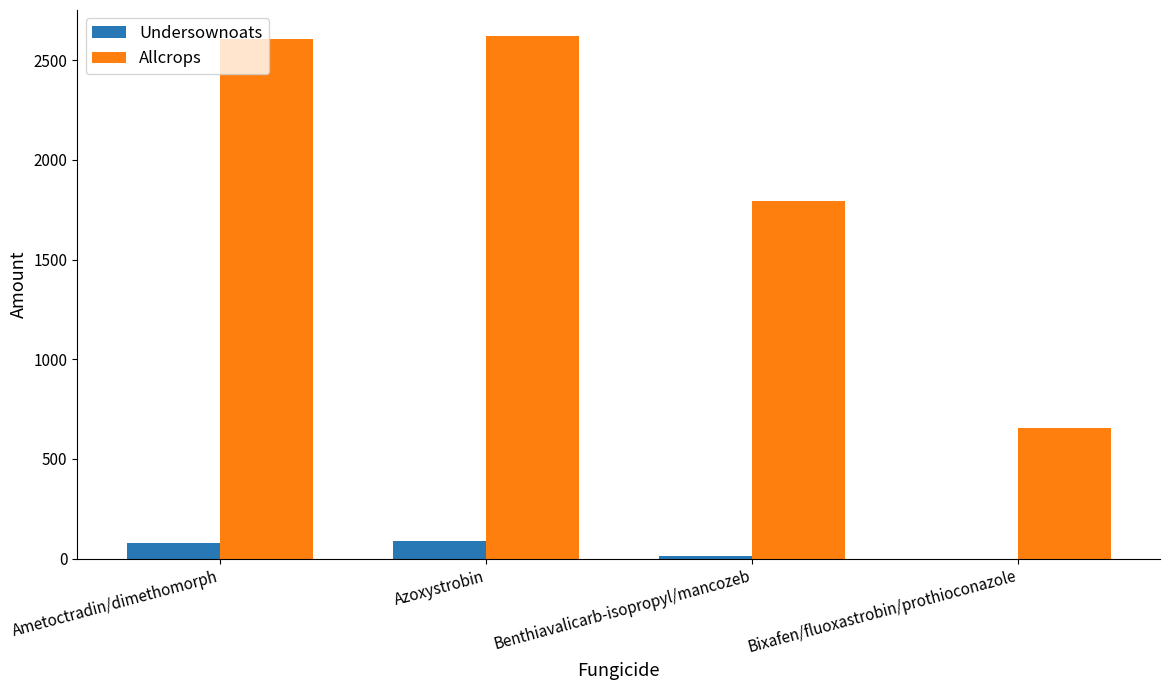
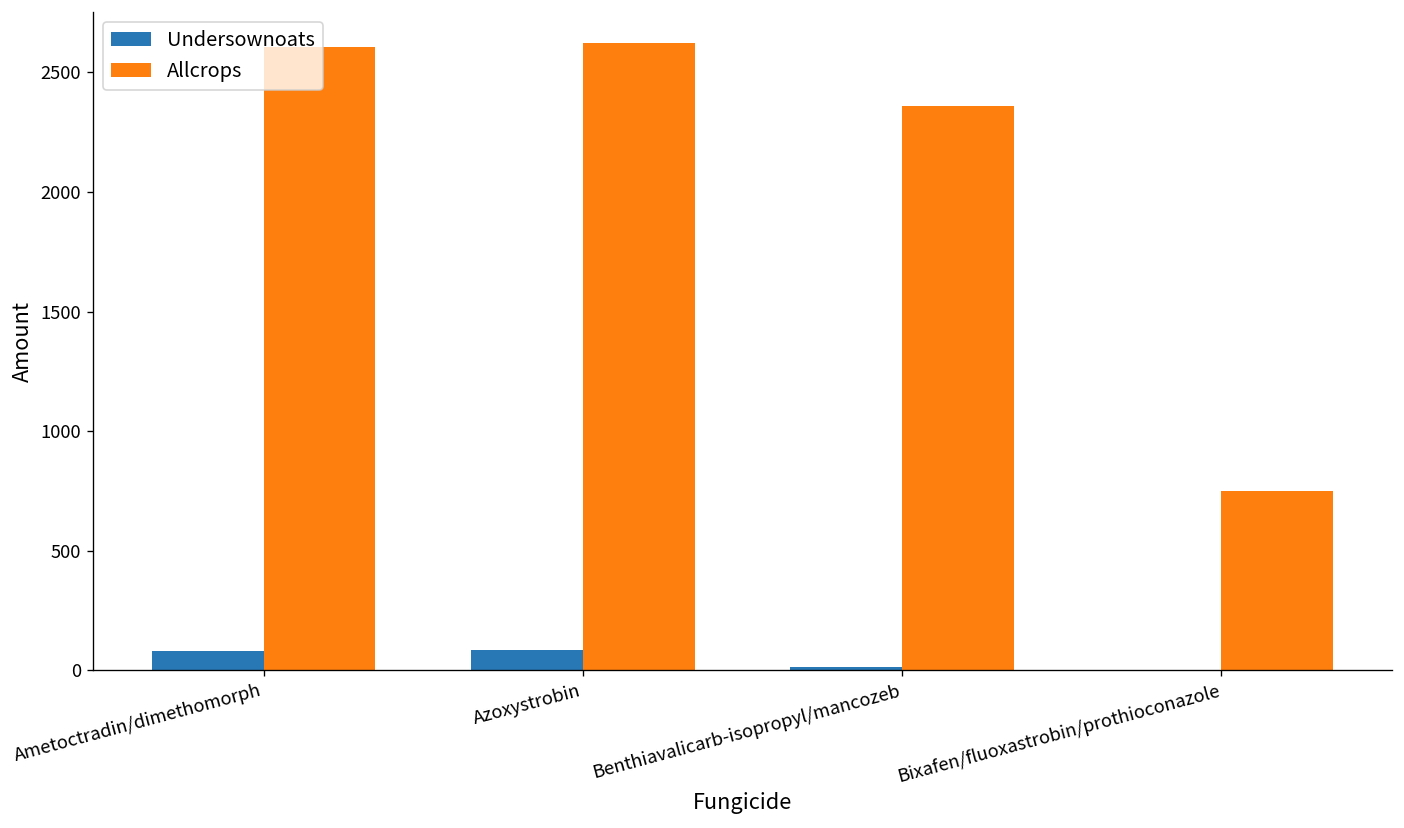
Allcrops, Benthiavalicarb-isopropyl/mancozeb: 1800 -> 2360
Allcrops, Bixafen/fluoxastrobin/prothioconazole: 650 -> 750
